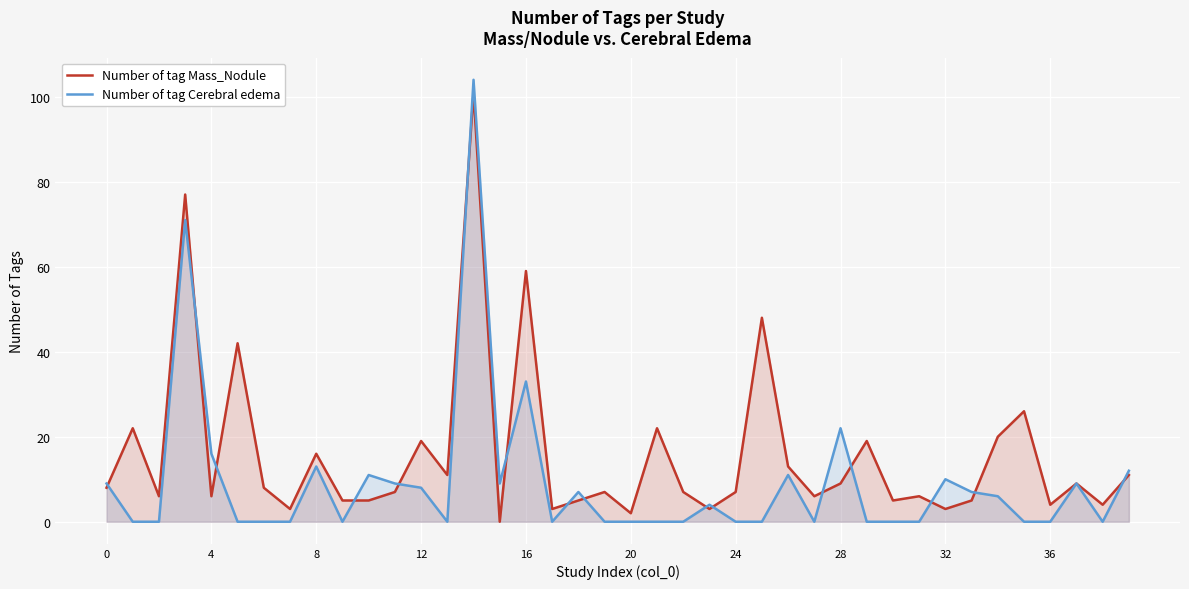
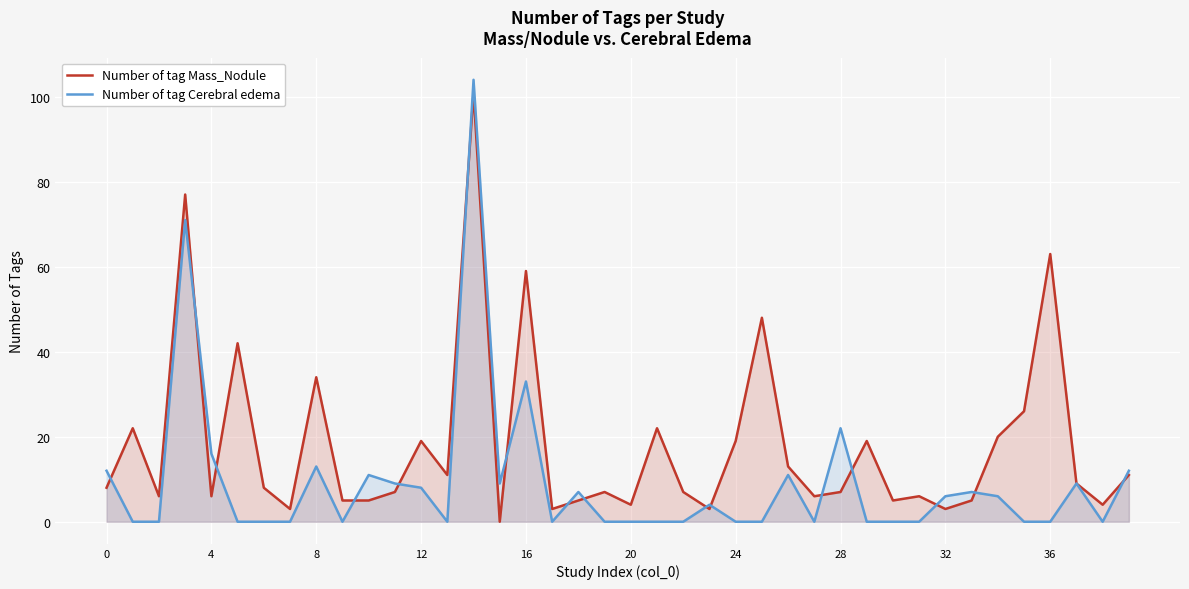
Number of tag Cerebral edema, 0: 9 -> 12
Number of tag Mass_Nodule, 8: 16 -> 34
Number of tag Mass_Nodule, 20: 2 -> 4
Number of tag Mass_Nodule, 24: 7 -> 19
Number of tag Mass_Nodule, 28: 9 -> 7
Number of tag Cerebral edema, 32: 10 -> 6
Number of tag Mass_Nodule, 36: 4 -> 63
